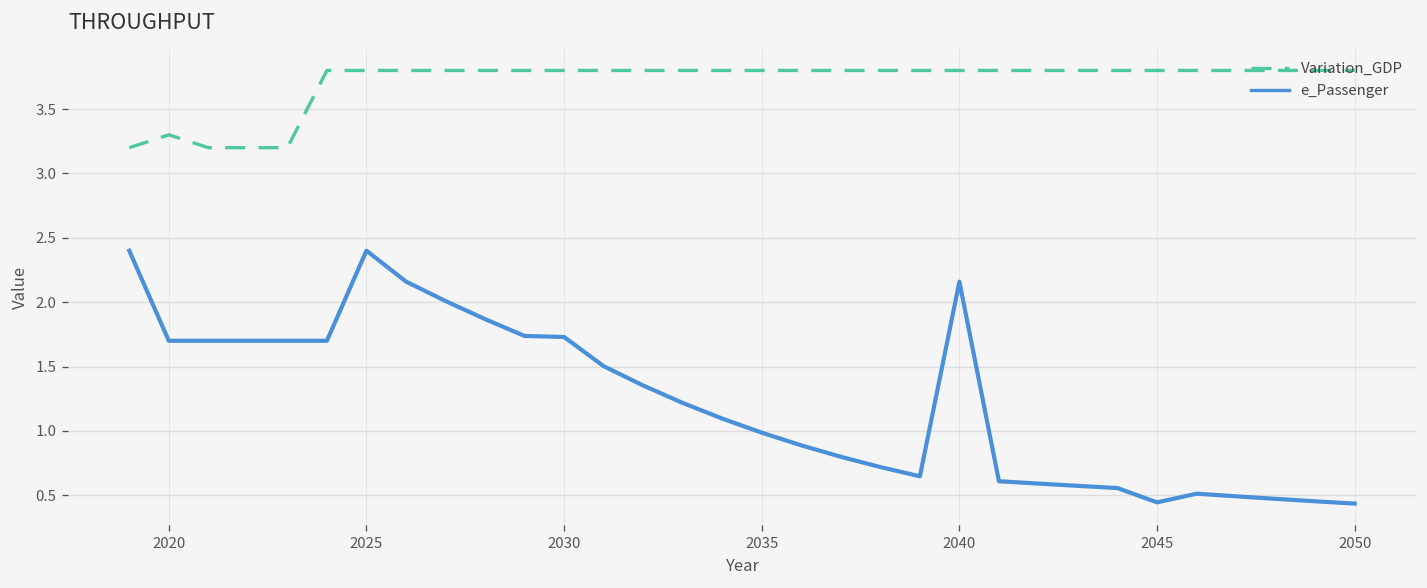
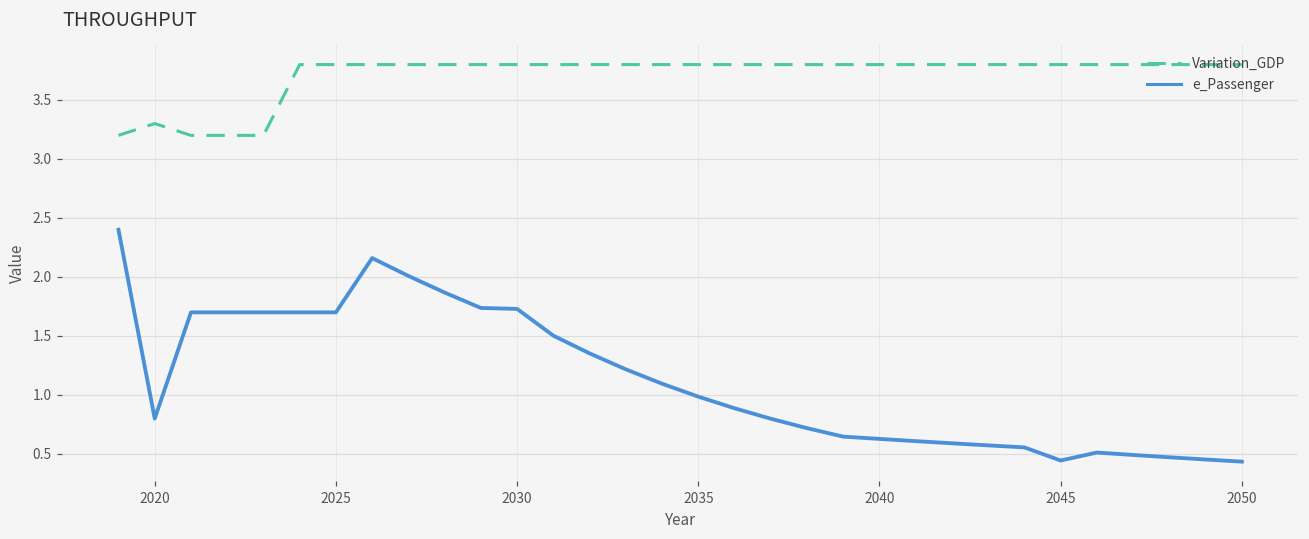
e_Passenger, 2020: 1.7 -> 0.8
e_Passenger, 2025: 2.4 -> 1.7
e_Passenger, 2040: 2.16 -> 0.63
